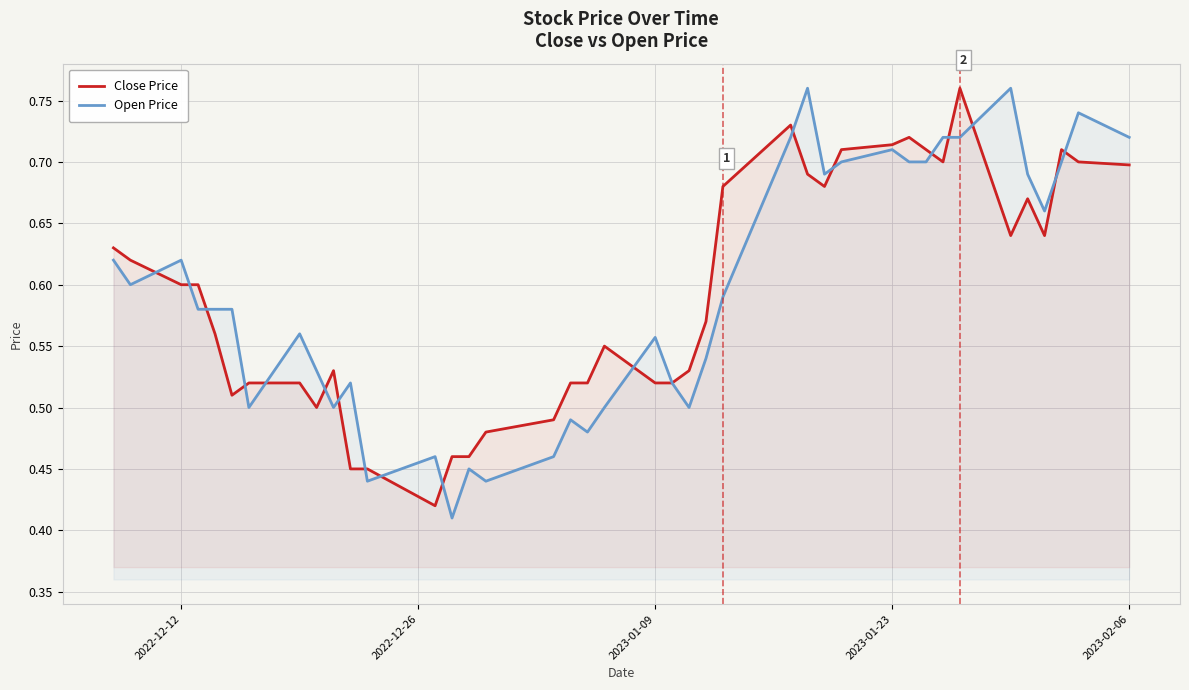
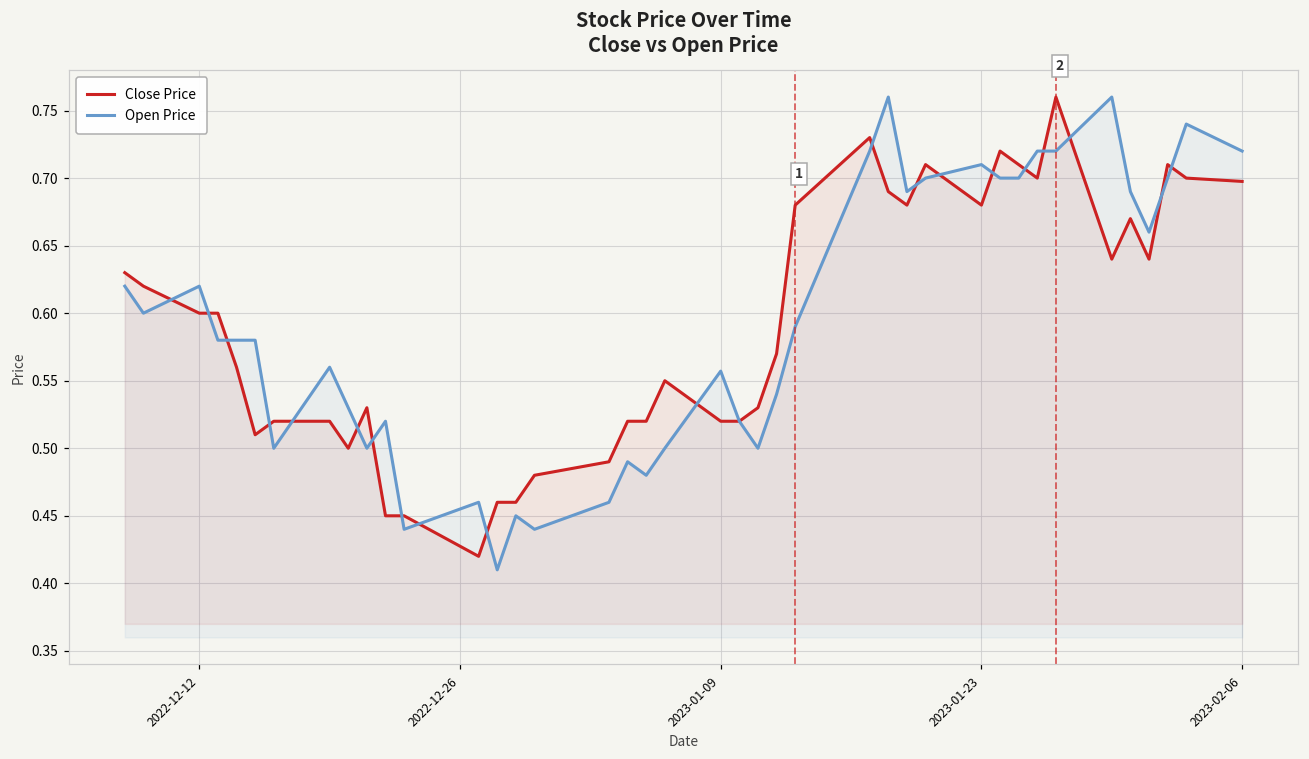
Close Price, 2023-01-23: 0.714 -> 0.680
